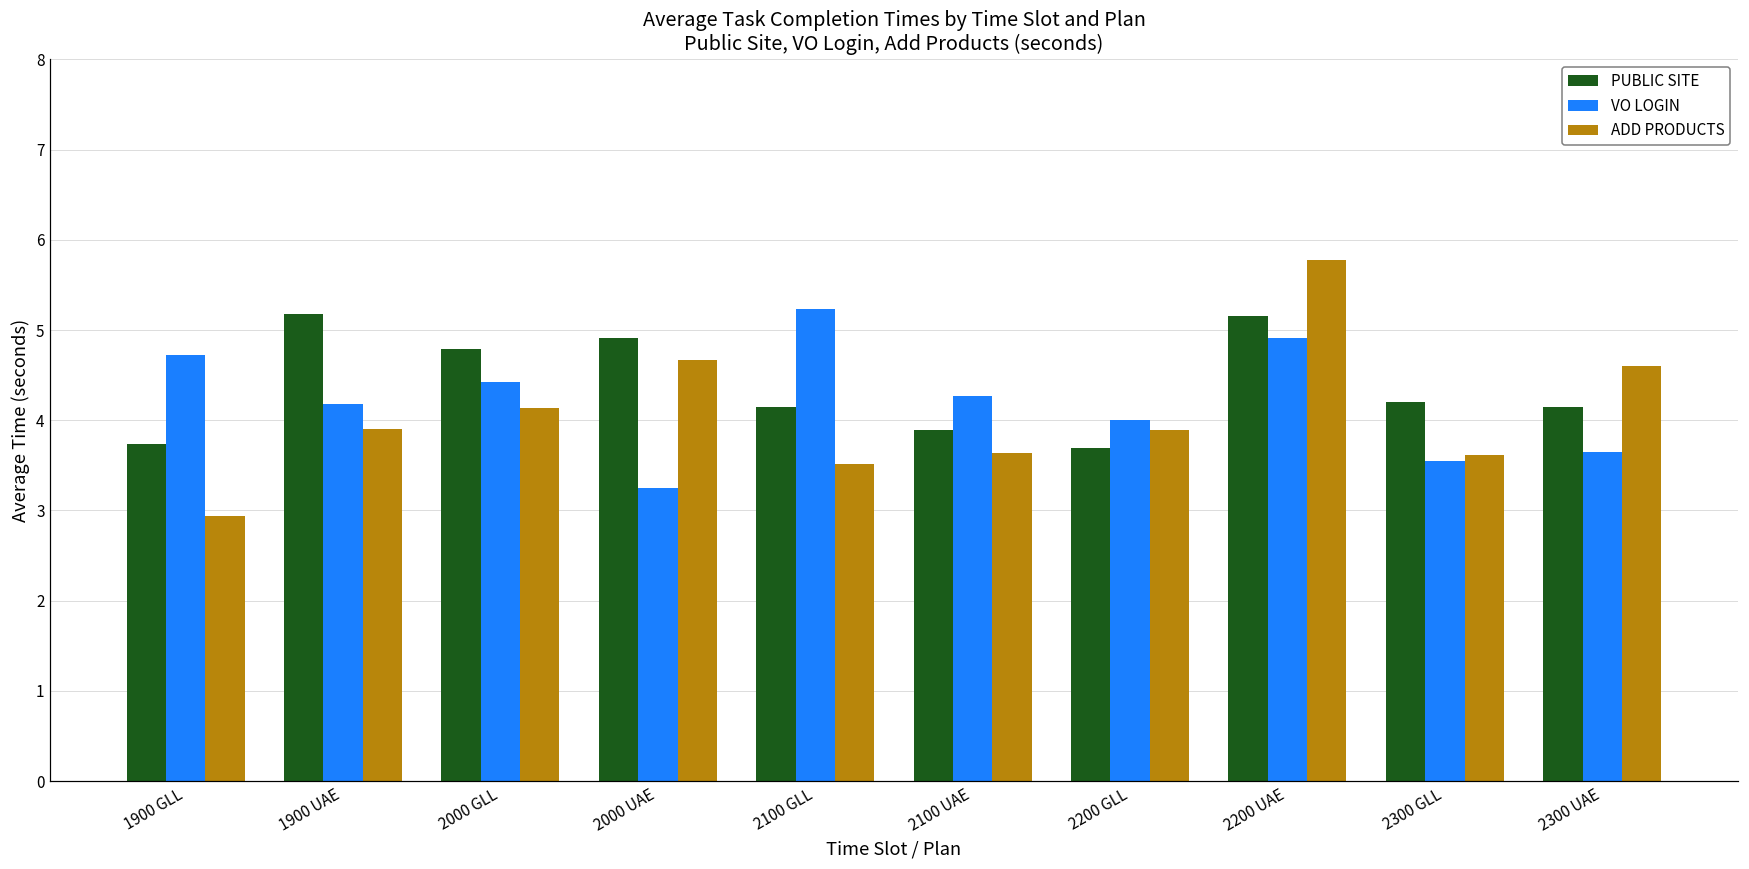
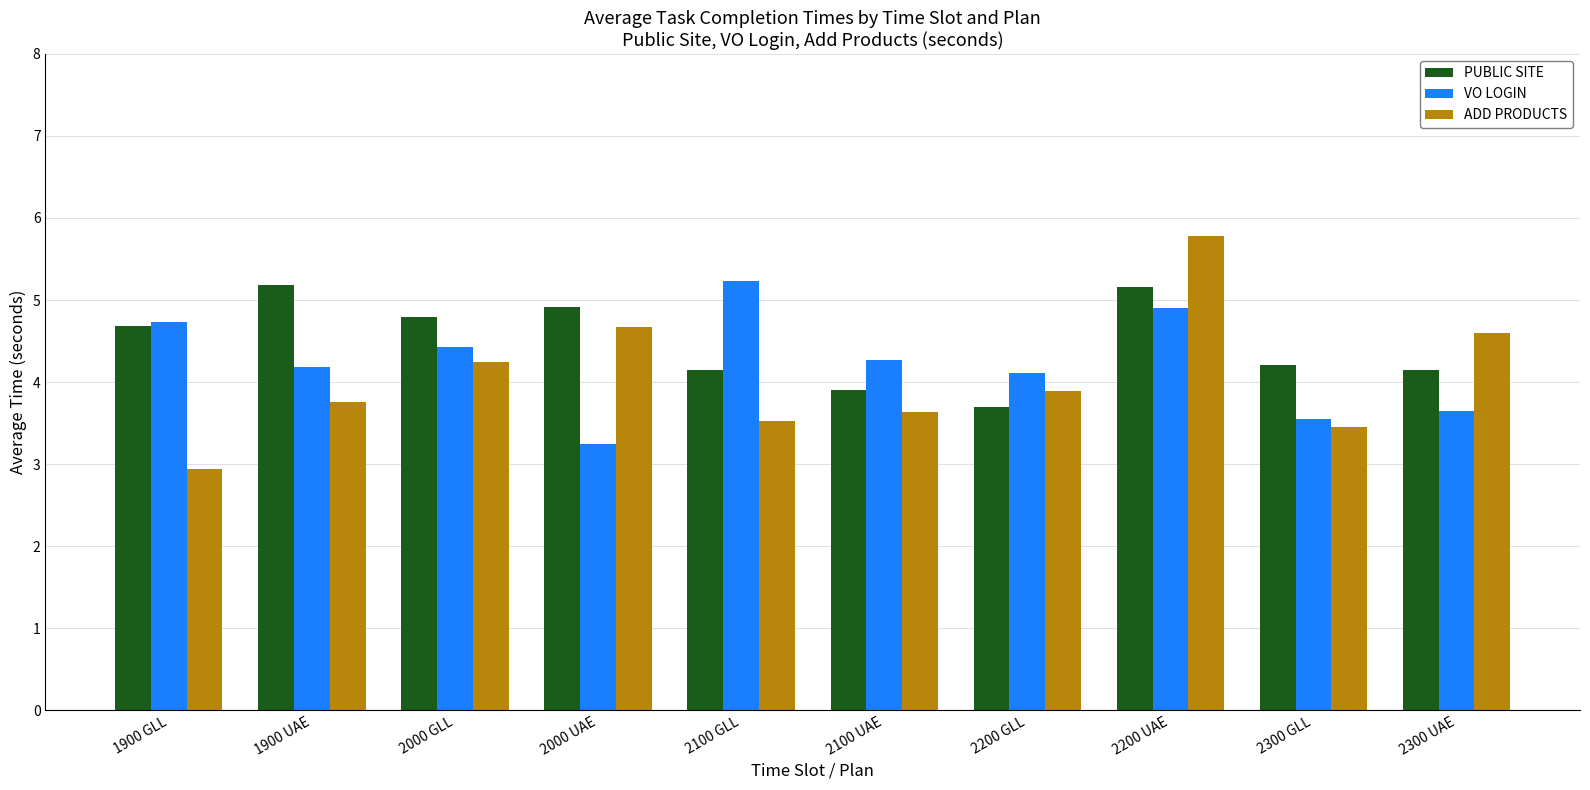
PUBLIC SITE, 1900 GLL: 3.7 -> 4.7
ADD PRODUCTS, 1900 UAE: 3.9 -> 3.8
ADD PRODUCTS, 2000 GLL: 4.1 -> 4.2
VO LOGIN, 2200 GLL: 4.0 -> 4.1
ADD PRODUCTS, 2300 GLL: 3.6 -> 3.5
